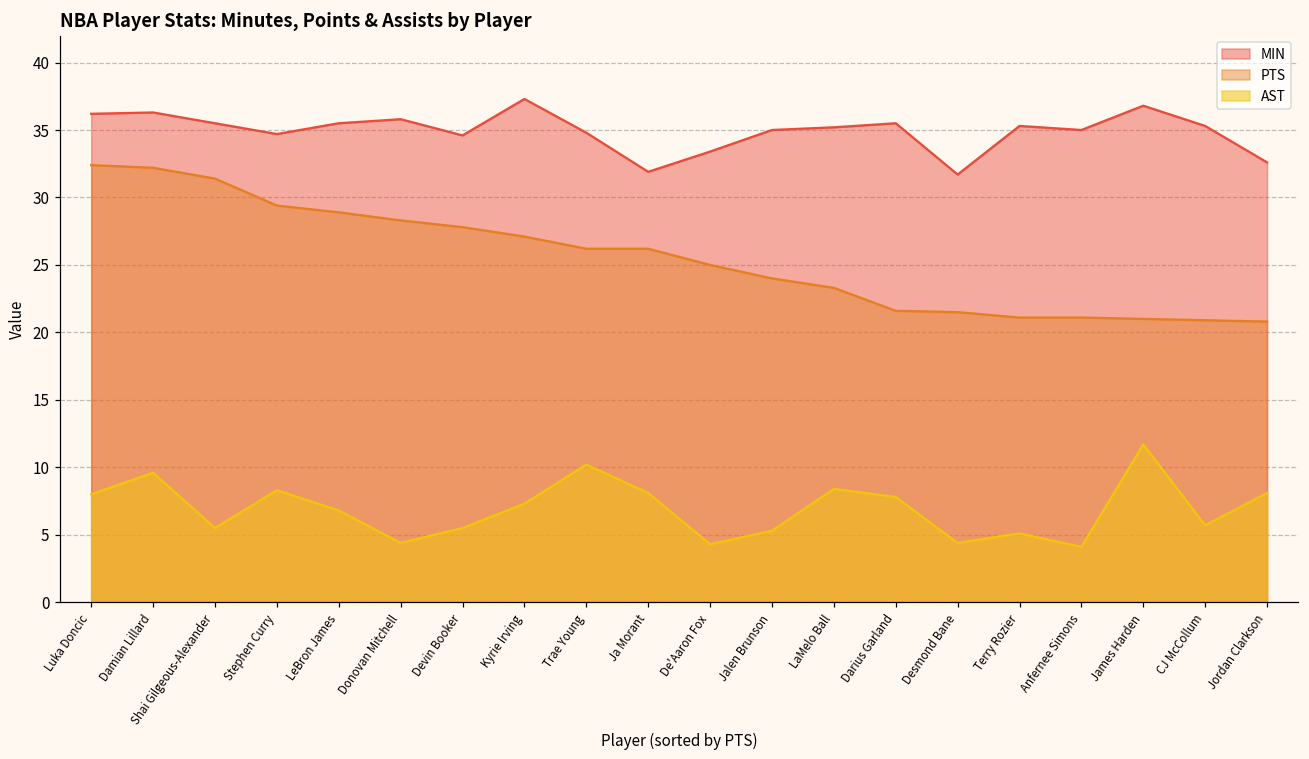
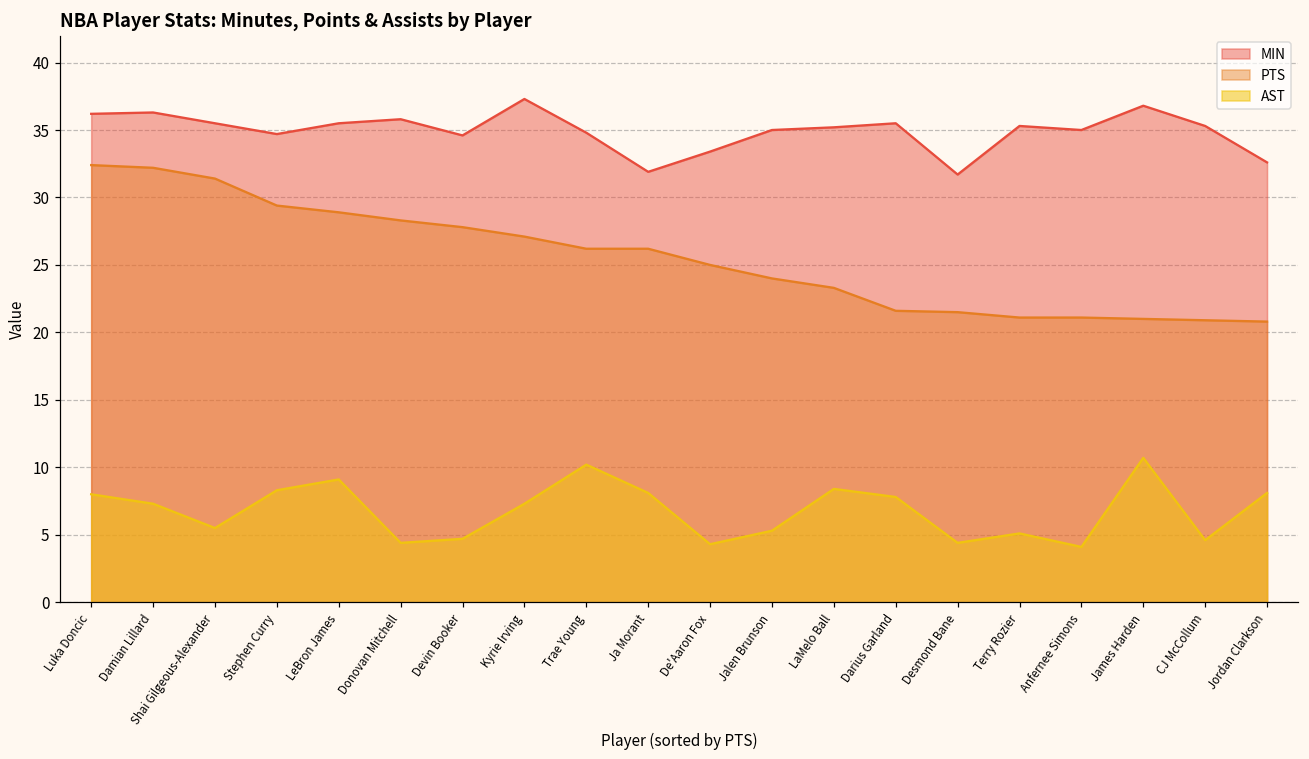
AST, Damian Lillard: 9.6 -> 7.3
AST, LeBron James: 6.8 -> 9.1
AST, Devin Booker: 5.5 -> 4.7
AST, James Harden: 11.7 -> 10.7
AST, CJ McCollum: 5.7 -> 4.6
